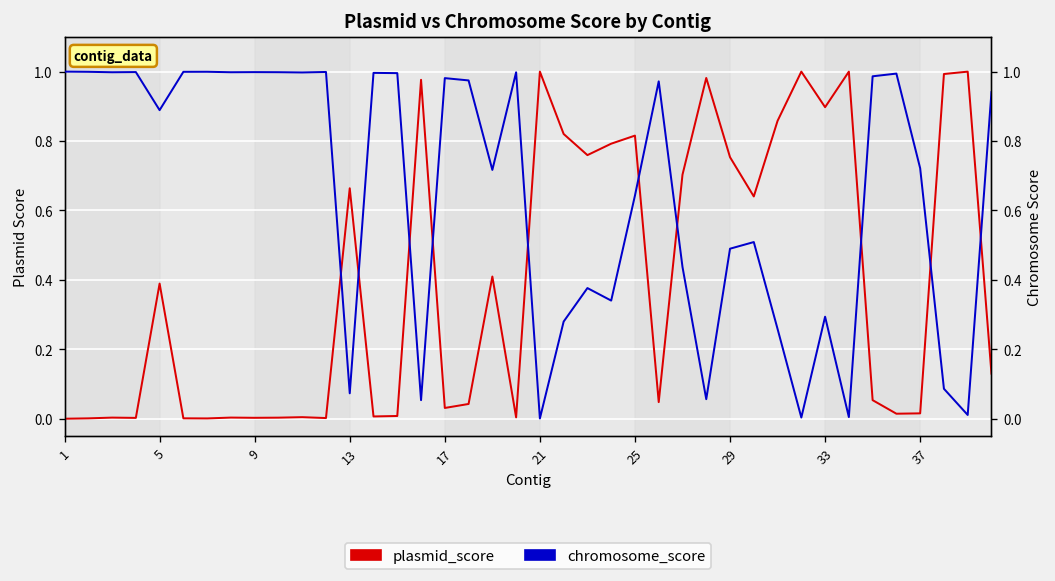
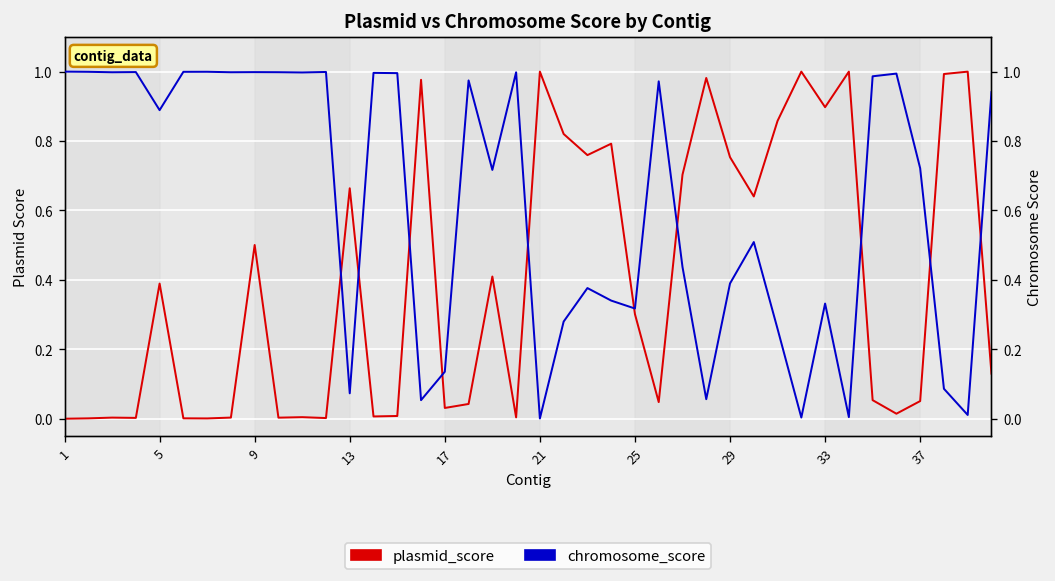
plasmid_score, 9: 0.00 -> 0.50
plasmid_score, 25: 0.82 -> 0.30
plasmid_score, 37: 0.02 -> 0.05
chromosome_score, 17: 0.98 -> 0.14
chromosome_score, 25: 0.64 -> 0.32
chromosome_score, 29: 0.49 -> 0.39
chromosome_score, 33: 0.29 -> 0.33
